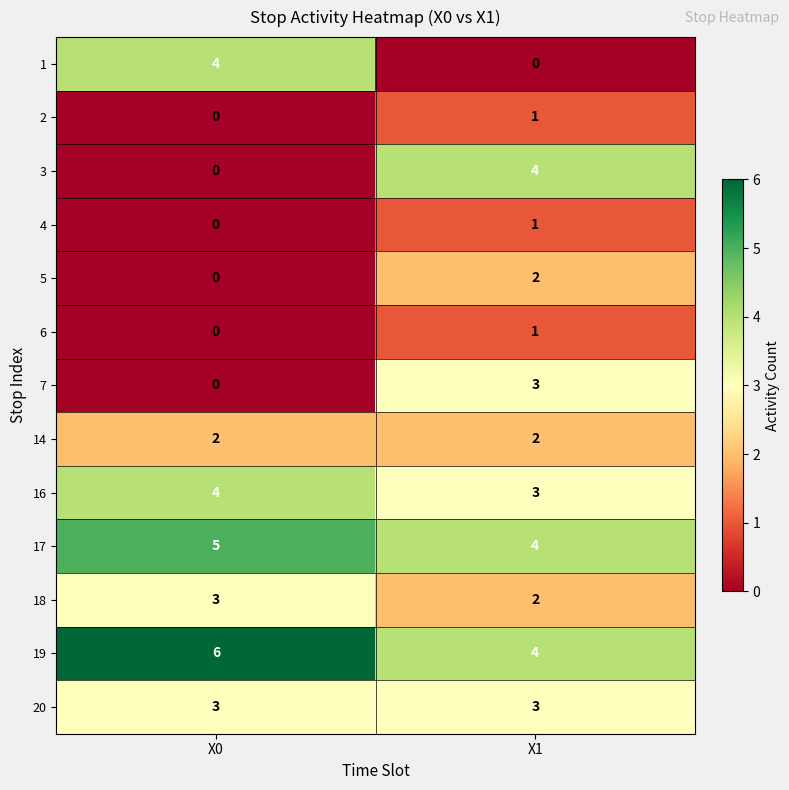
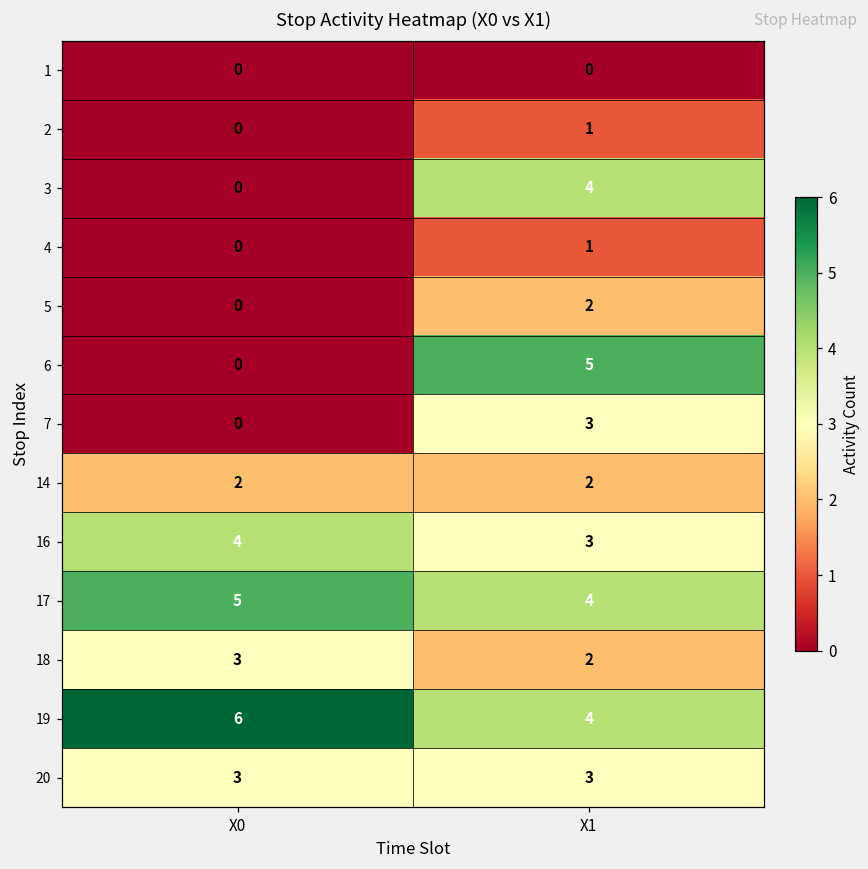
1, X0: 4 -> 0
6, X1: 1 -> 5
